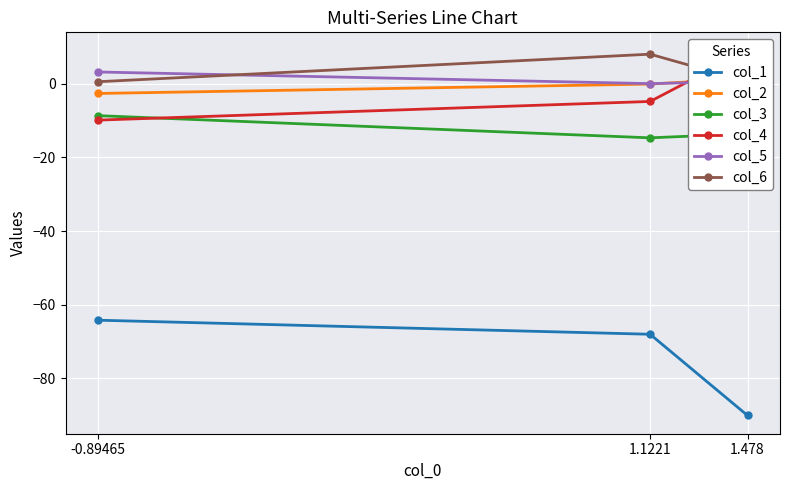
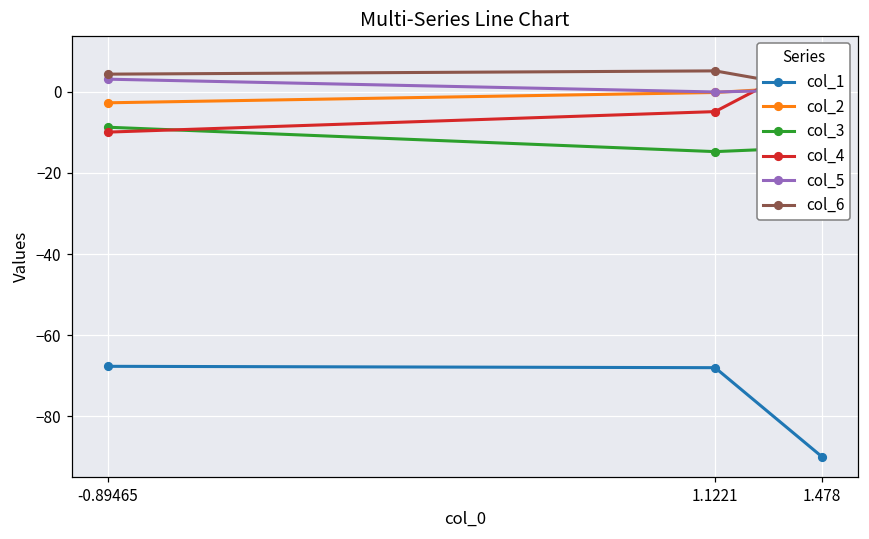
col_1, -0.89465: -64 -> -68
col_6, -0.89465: 0 -> 4
col_6, 1.1221: 8 -> 5
